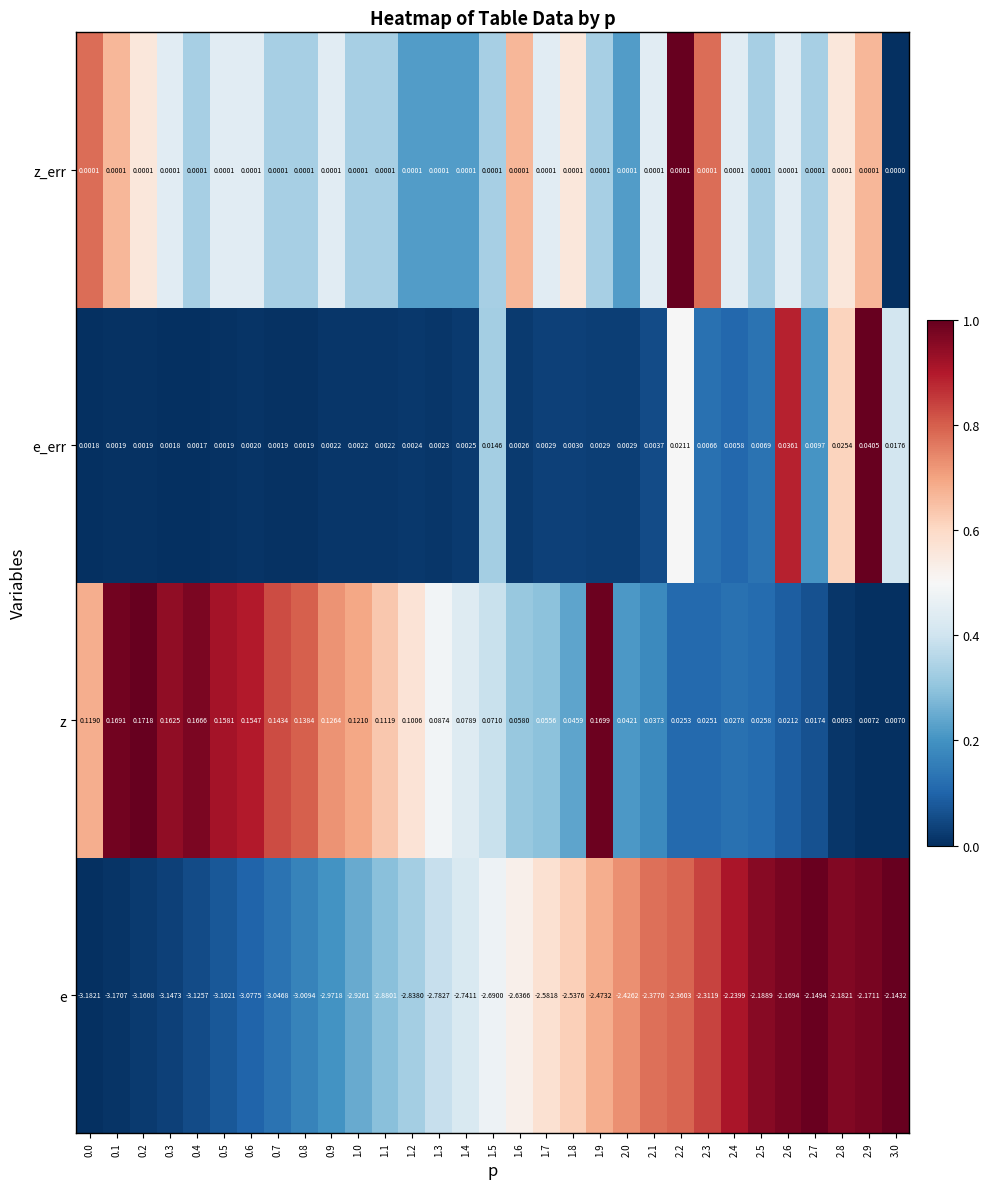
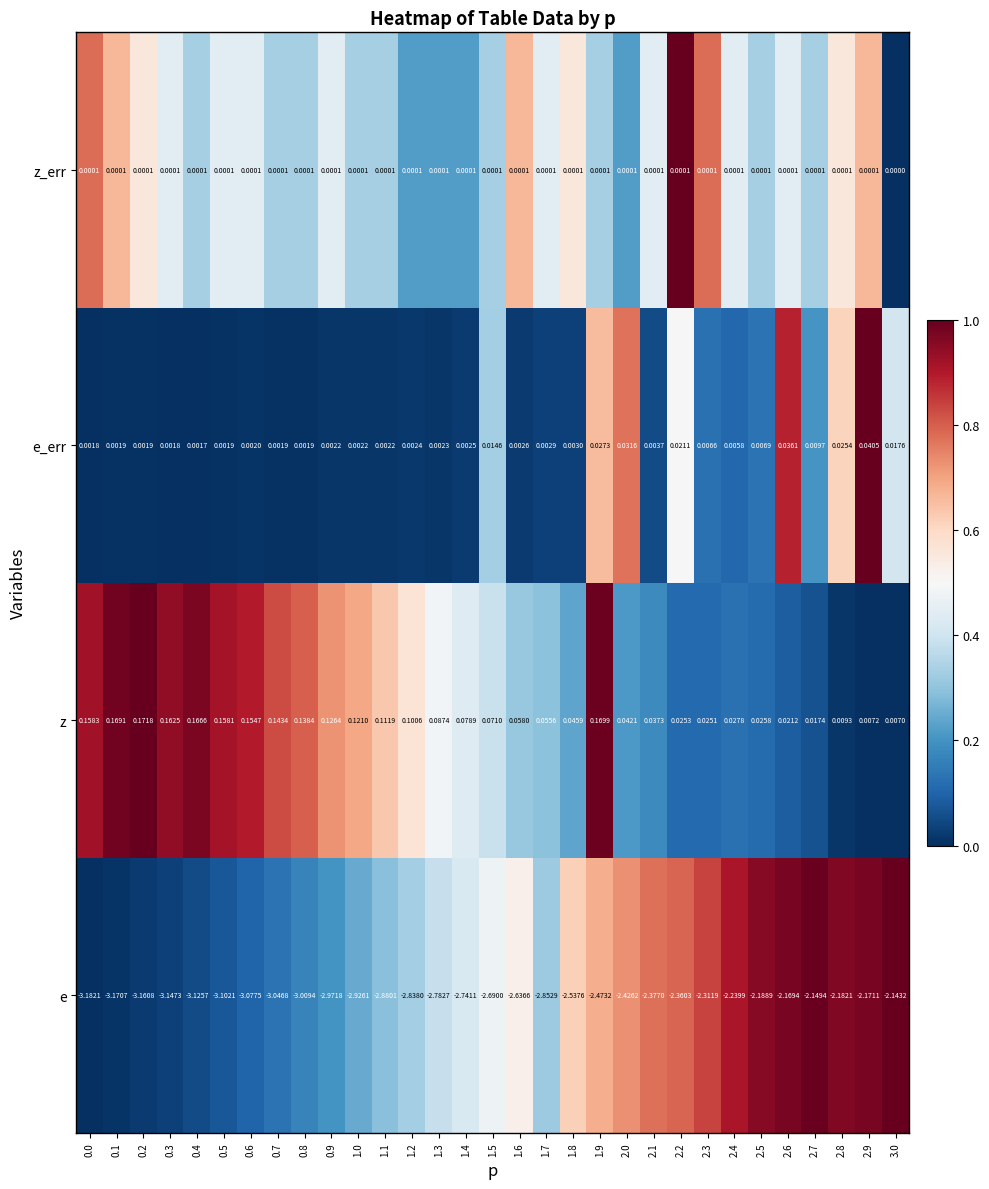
e_err, 1.9: 0.0029 -> 0.0273
e_err, 2.0: 0.0029 -> 0.0316
z, 0.0: 0.1190 -> 0.1583
e, 1.7: -2.5818 -> -2.8529
